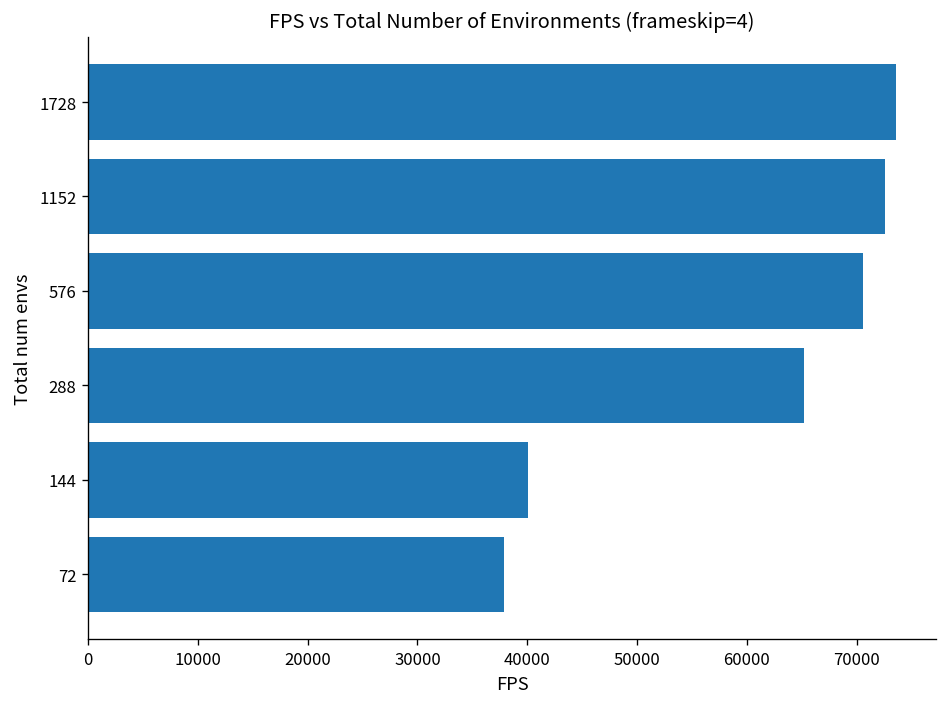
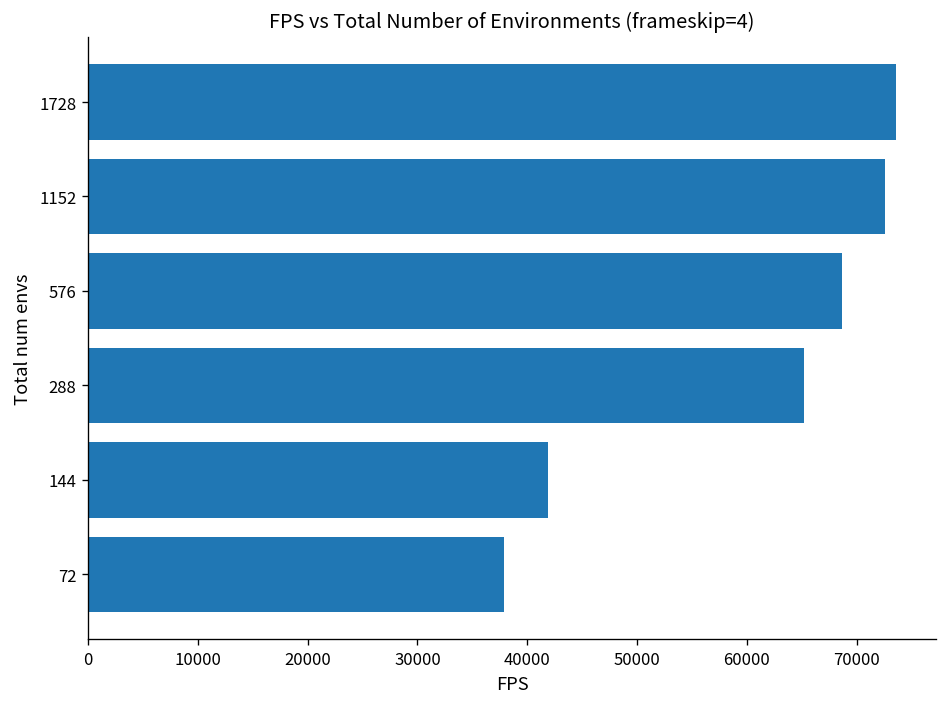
576: 71000 -> 69000
144: 40000 -> 42000
